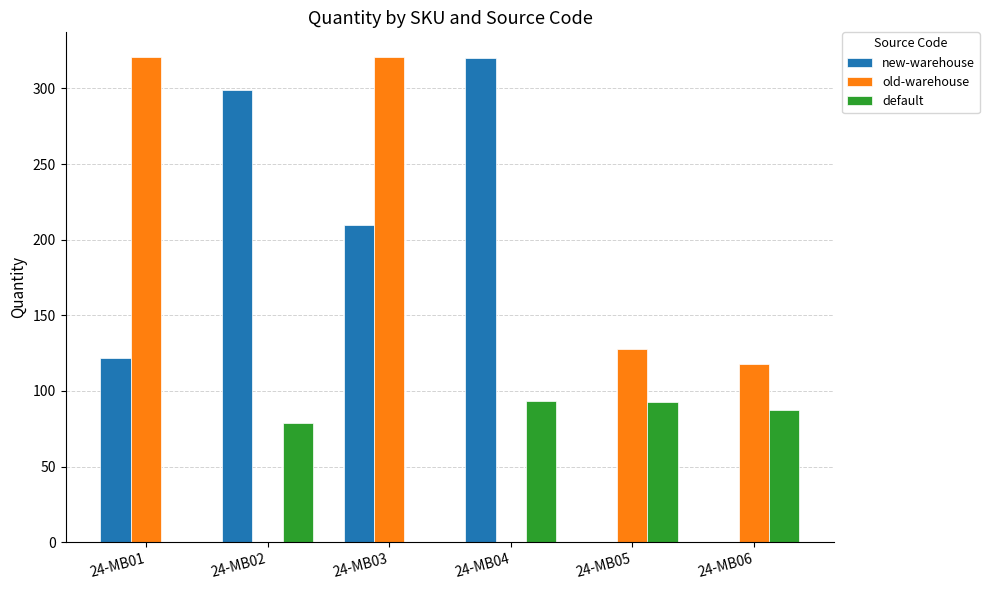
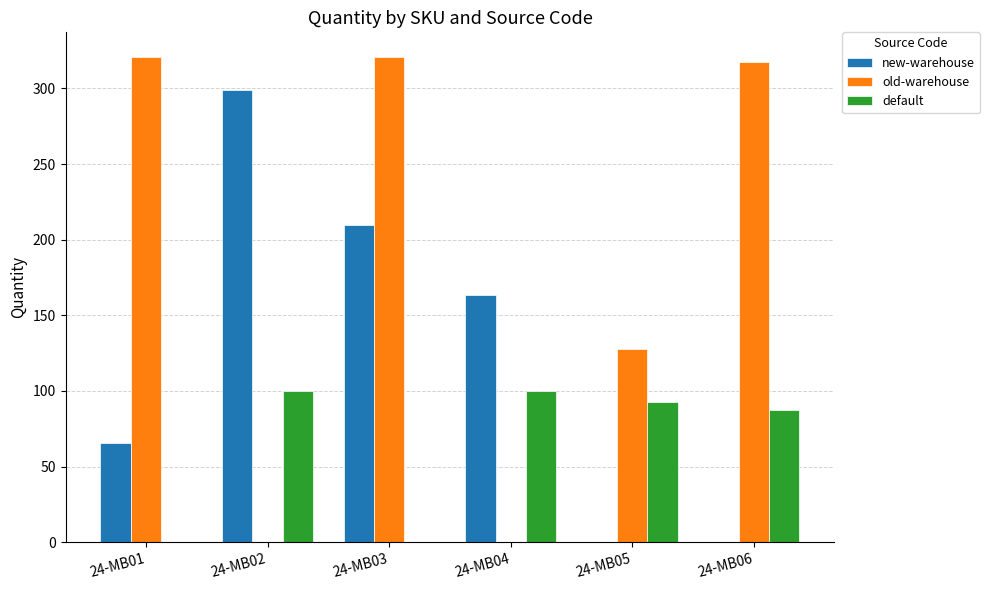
new-warehouse, 24-MB01: 122 -> 66
default, 24-MB02: 79 -> 100
new-warehouse, 24-MB04: 320 -> 164
default, 24-MB04: 94 -> 100
old-warehouse, 24-MB06: 118 -> 318
